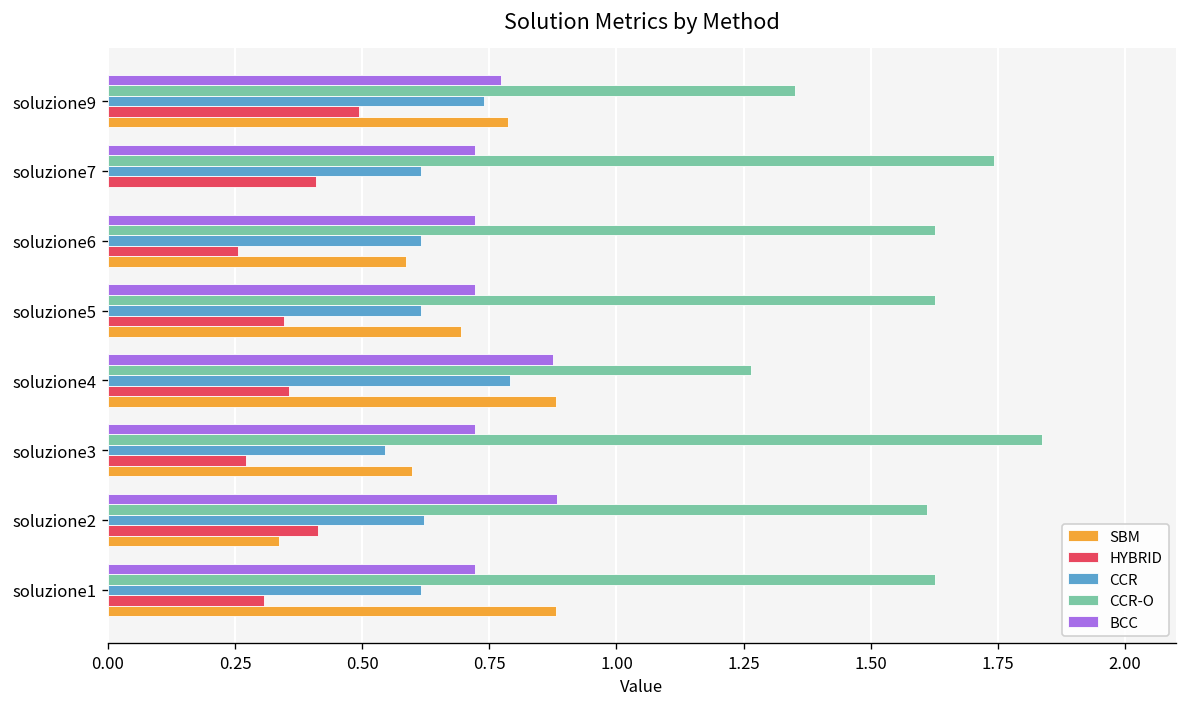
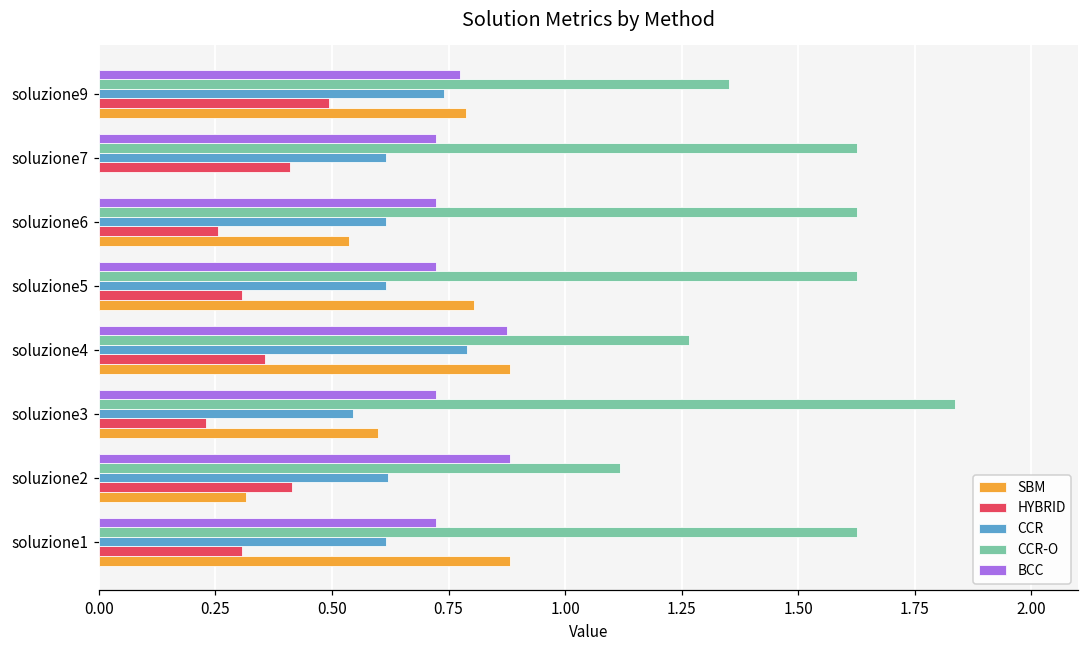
CCR-O, soluzione7: 1.74 -> 1.63
SBM, soluzione6: 0.59 -> 0.54
HYBRID, soluzione5: 0.35 -> 0.31
SBM, soluzione5: 0.70 -> 0.81
HYBRID, soluzione3: 0.27 -> 0.23
CCR-O, soluzione2: 1.61 -> 1.12
SBM, soluzione2: 0.34 -> 0.31
